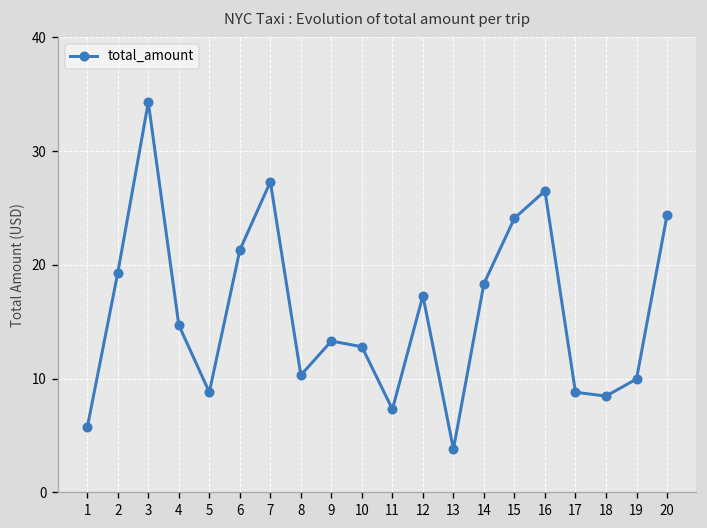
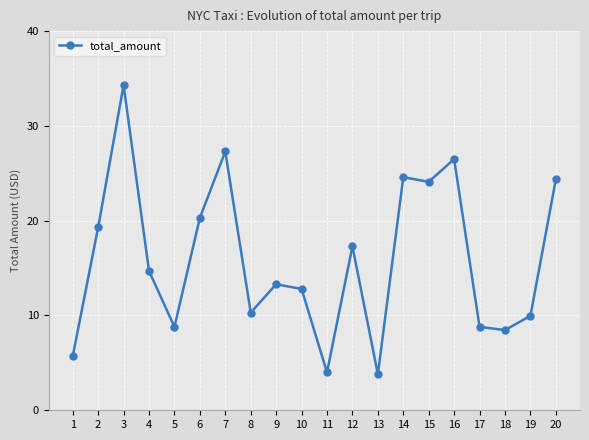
6: 21 -> 20
11: 7 -> 4
14: 18 -> 25
